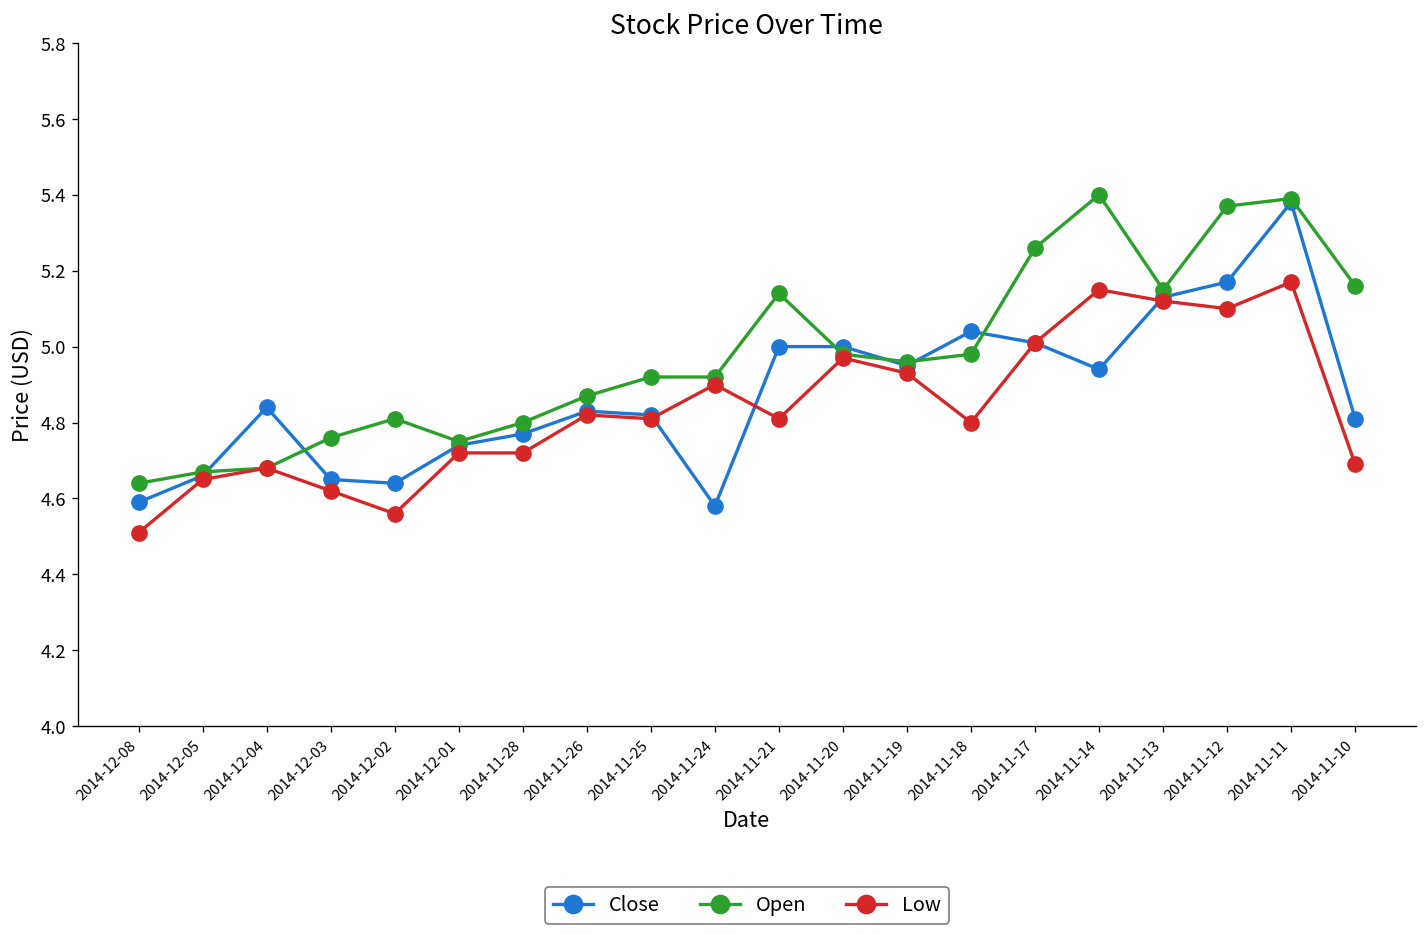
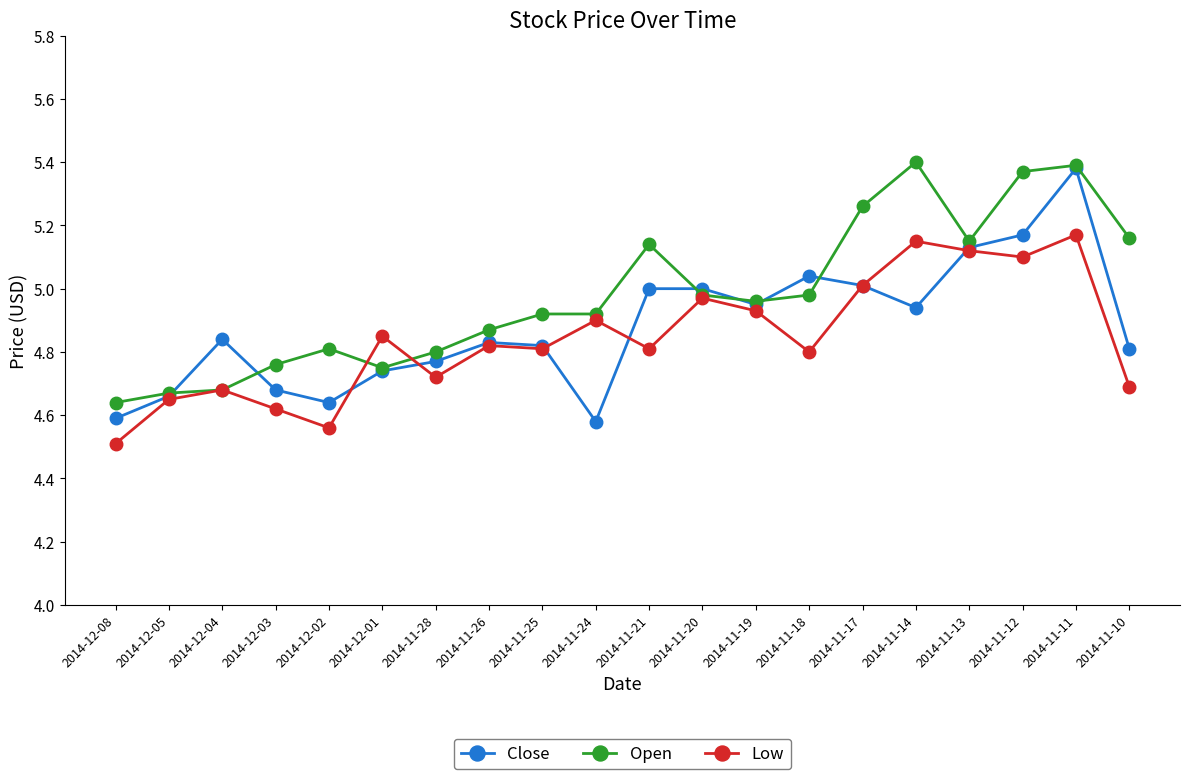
Close, 2014-12-03: 4.65 -> 4.68
Low, 2014-12-01: 4.72 -> 4.85
